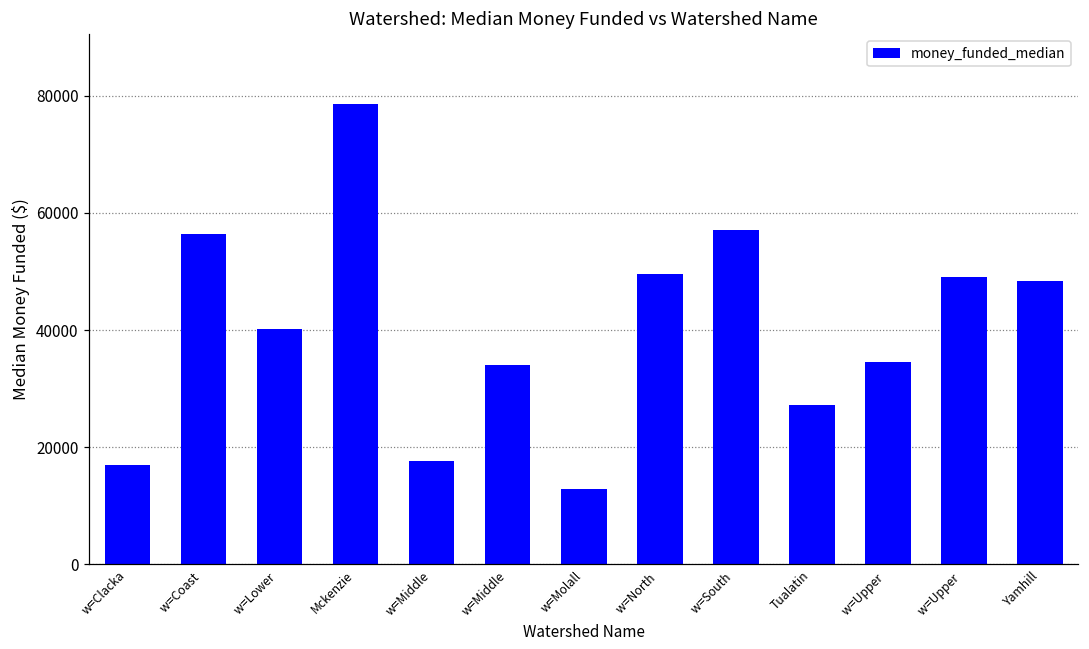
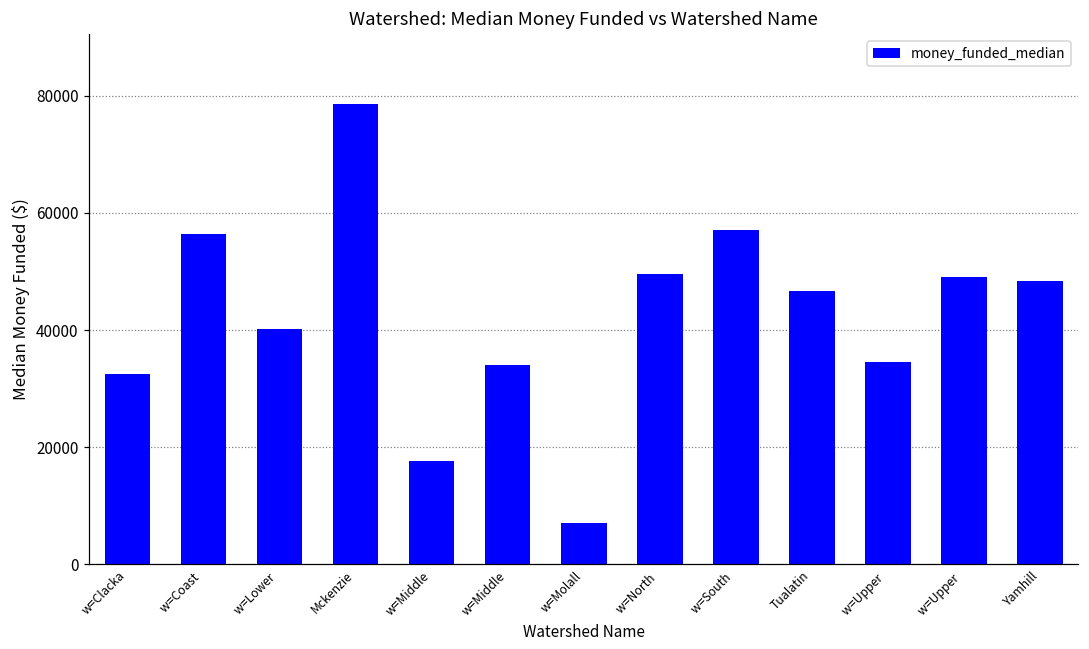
w=Clacka: 17000 -> 33000
w=Molall: 13000 -> 7000
Tualatin: 27000 -> 47000
